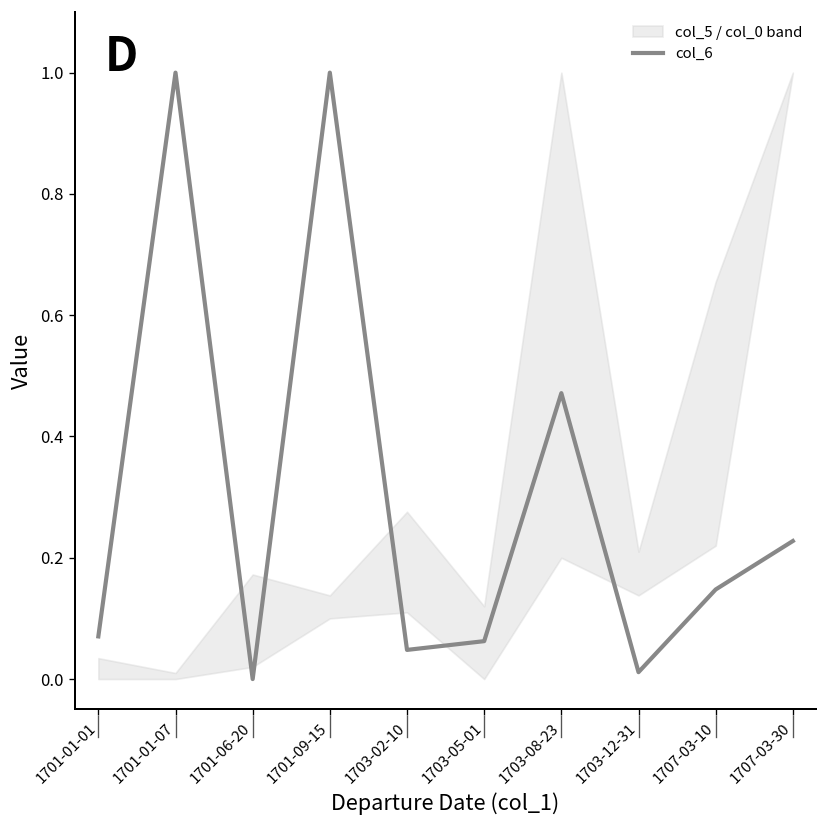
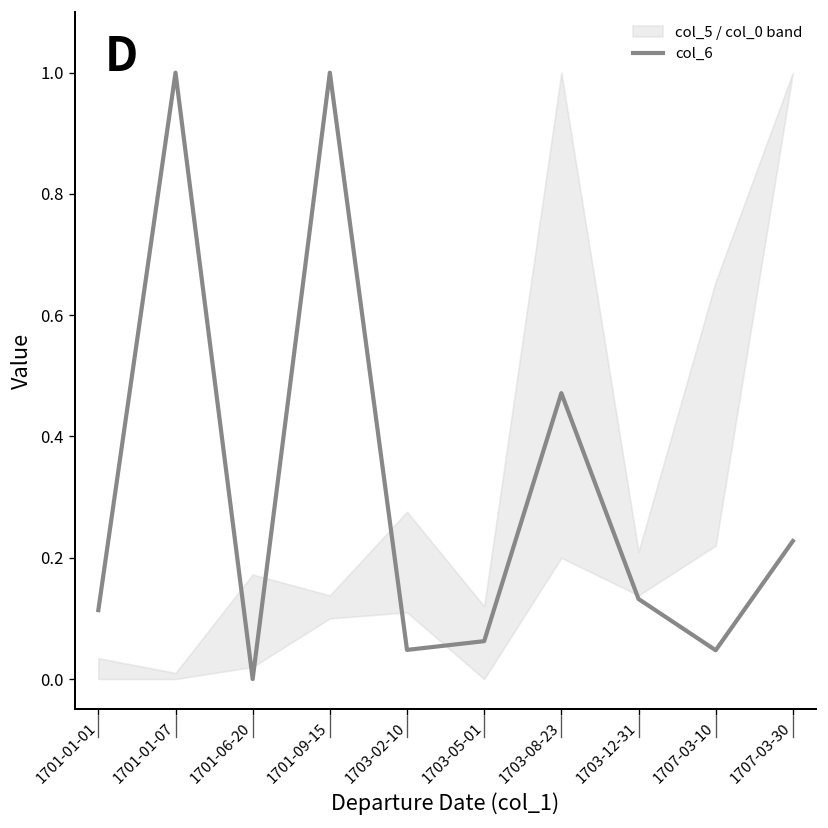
col_6, 1701-01-01: 0.07 -> 0.11
col_6, 1703-12-31: 0.01 -> 0.13
col_6, 1707-03-10: 0.15 -> 0.05
